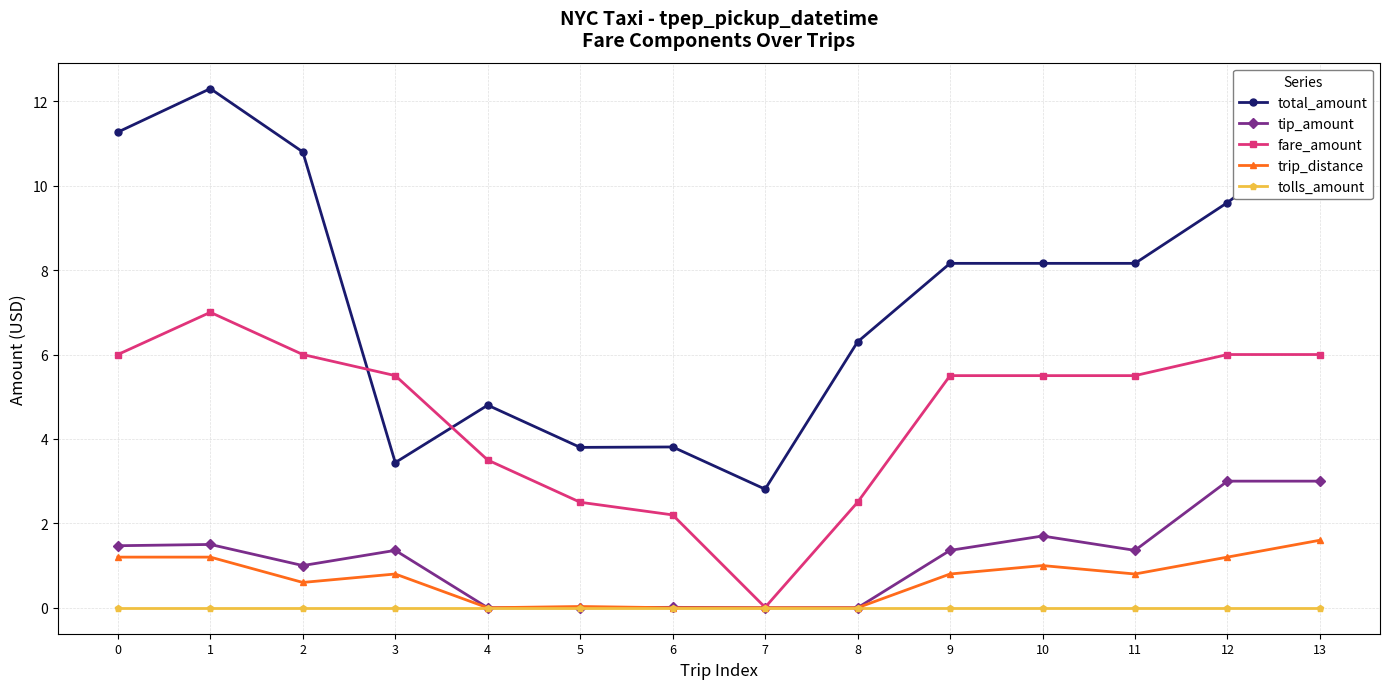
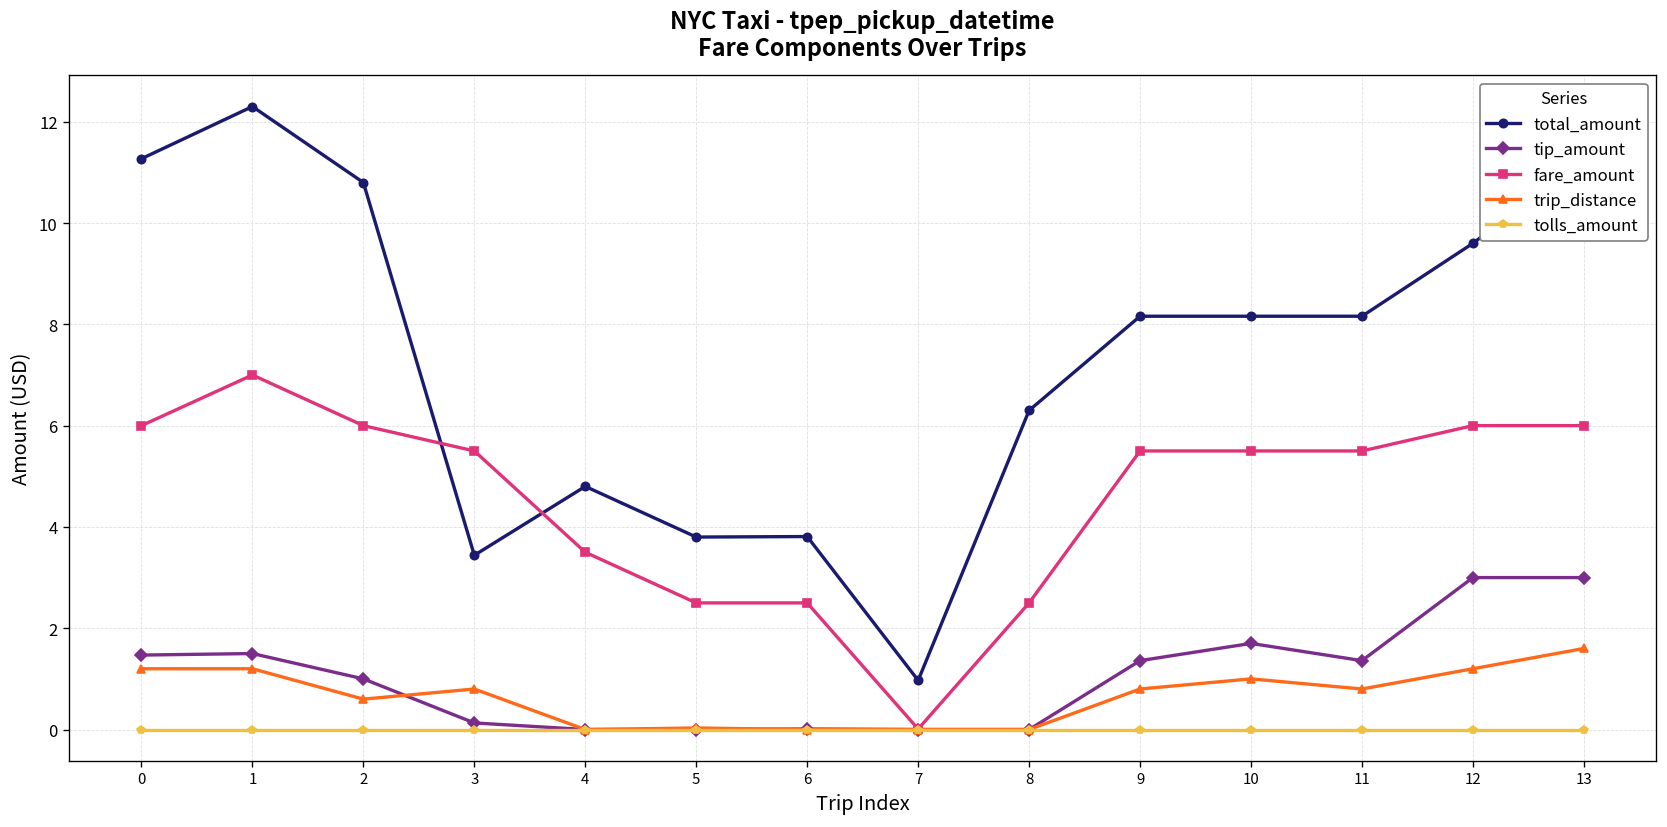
tip_amount, 3: 1.4 -> 0.1
fare_amount, 6: 2.2 -> 2.5
total_amount, 7: 2.8 -> 1.0
